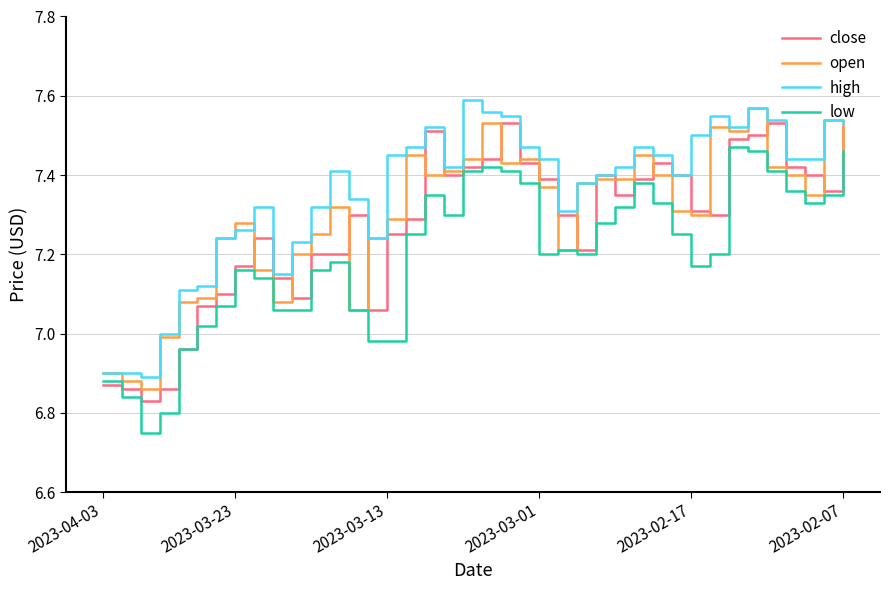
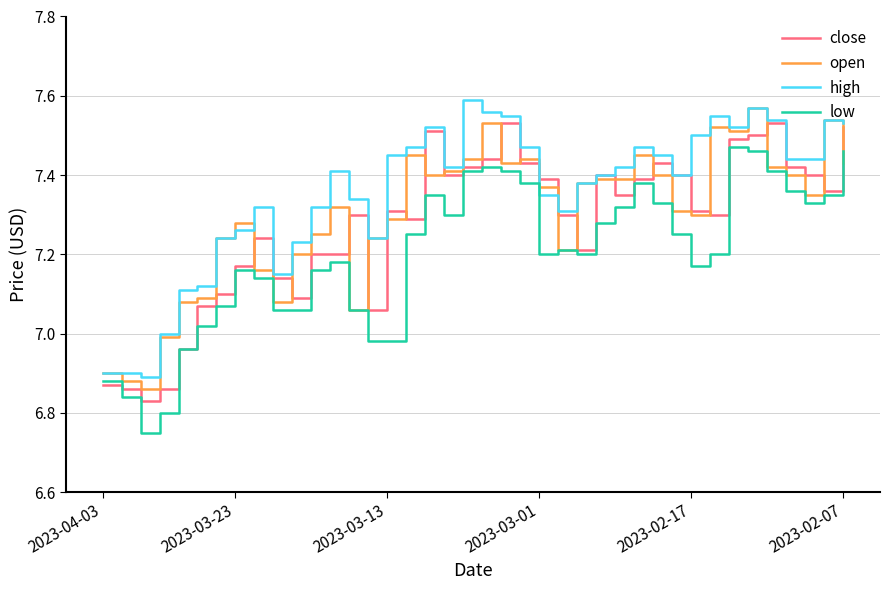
close, 2023-03-13: 7.25 -> 7.31
high, 2023-03-01: 7.44 -> 7.35
